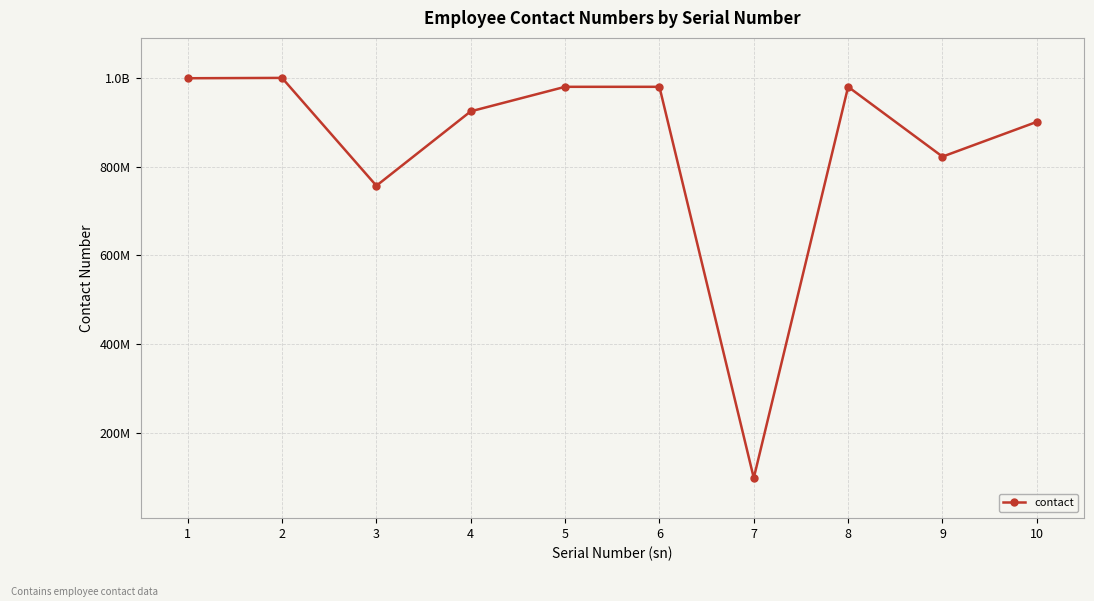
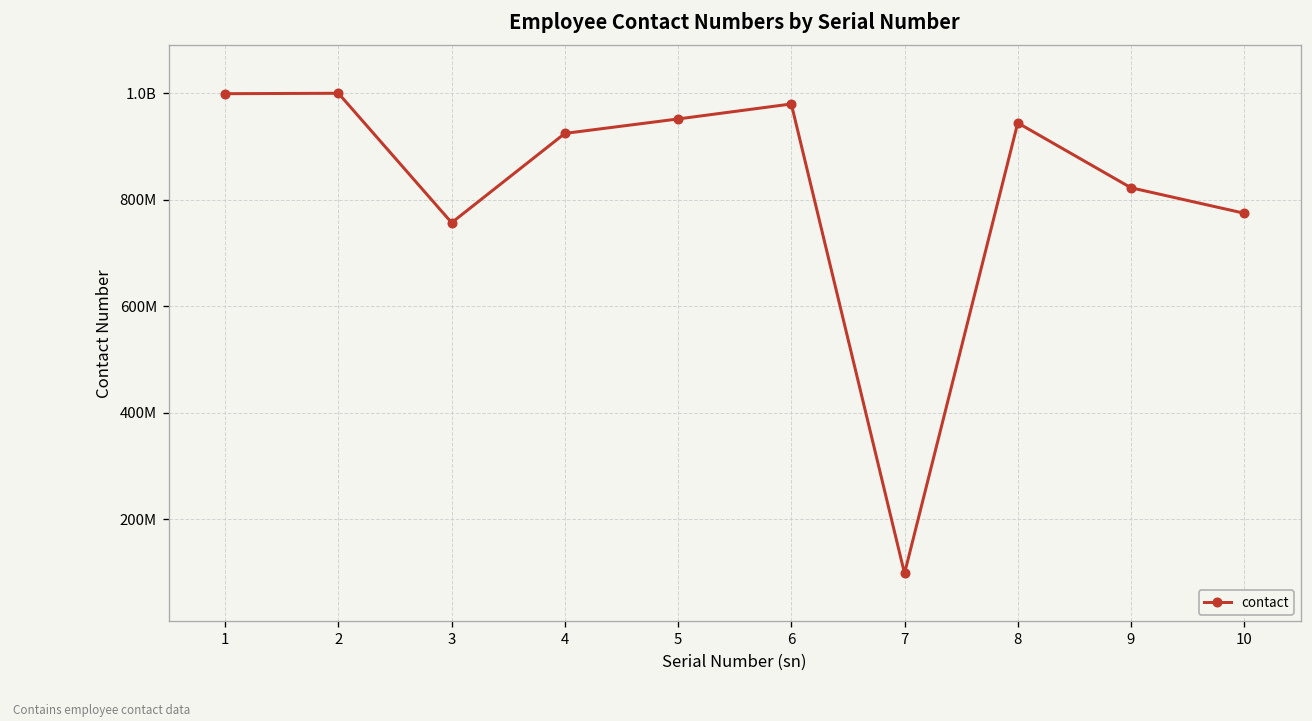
5: 980000000 -> 950000000
8: 980000000 -> 940000000
10: 900000000 -> 770000000
